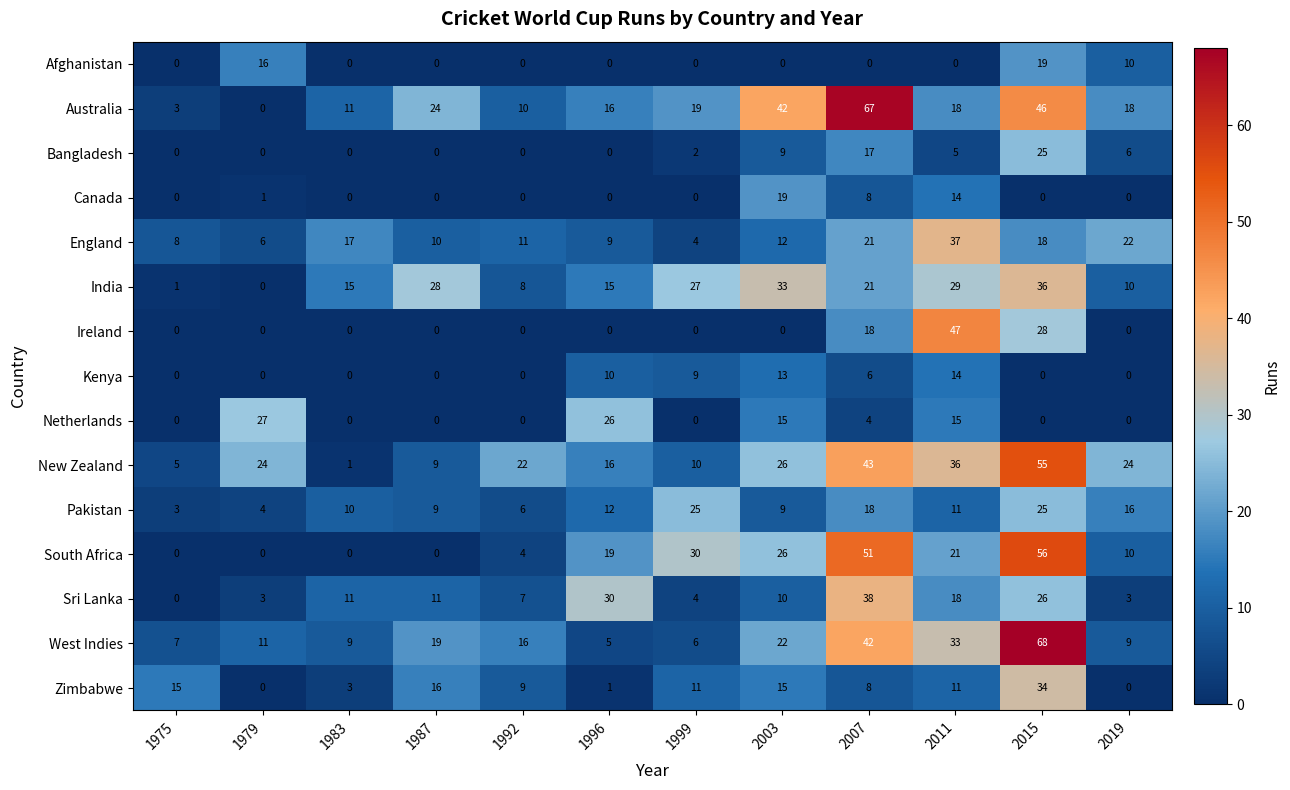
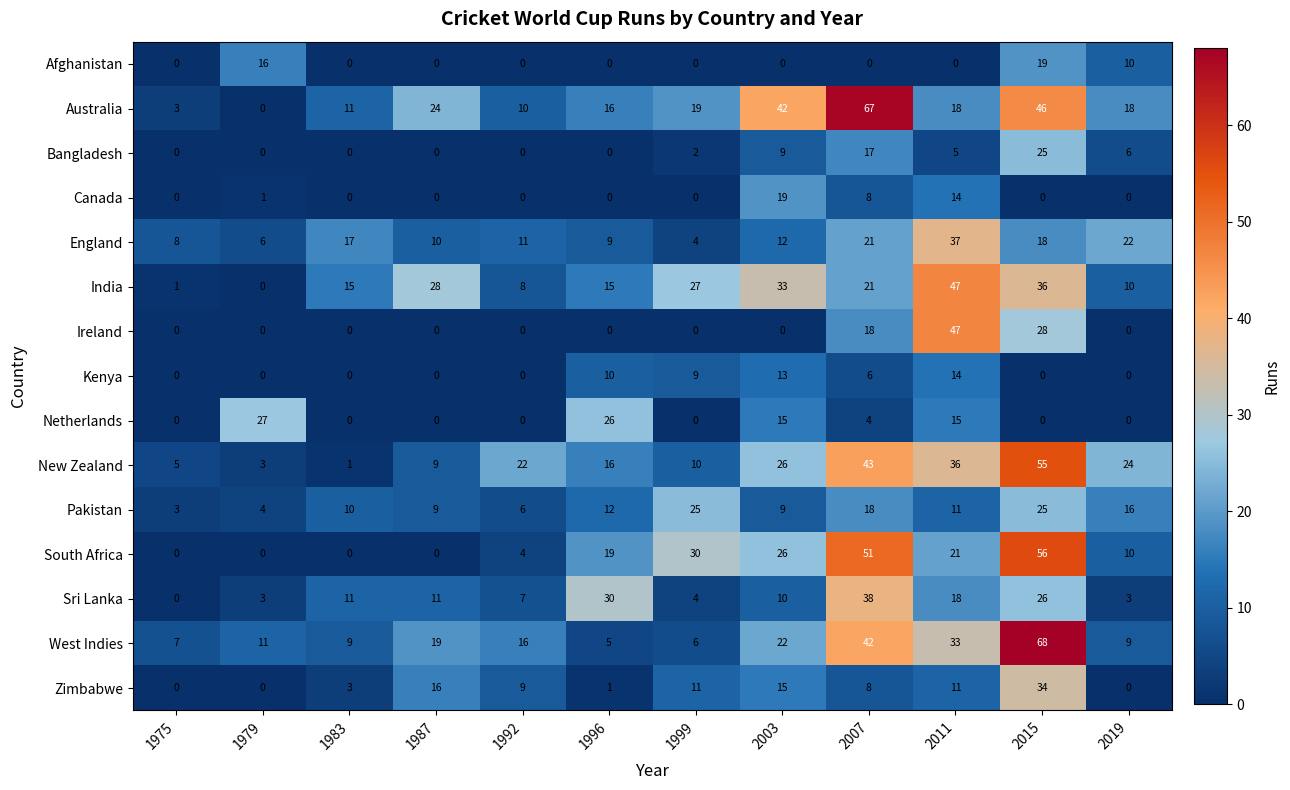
India, 2011: 29 -> 47
New Zealand, 1979: 24 -> 3
Zimbabwe, 1975: 15 -> 0
